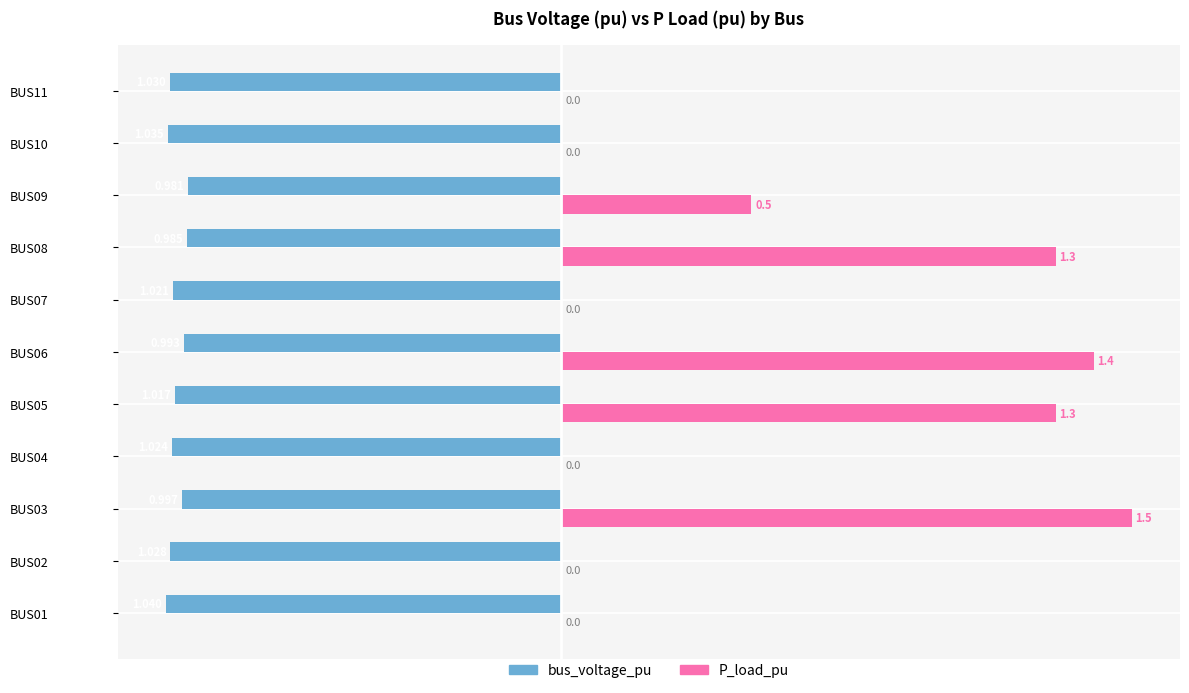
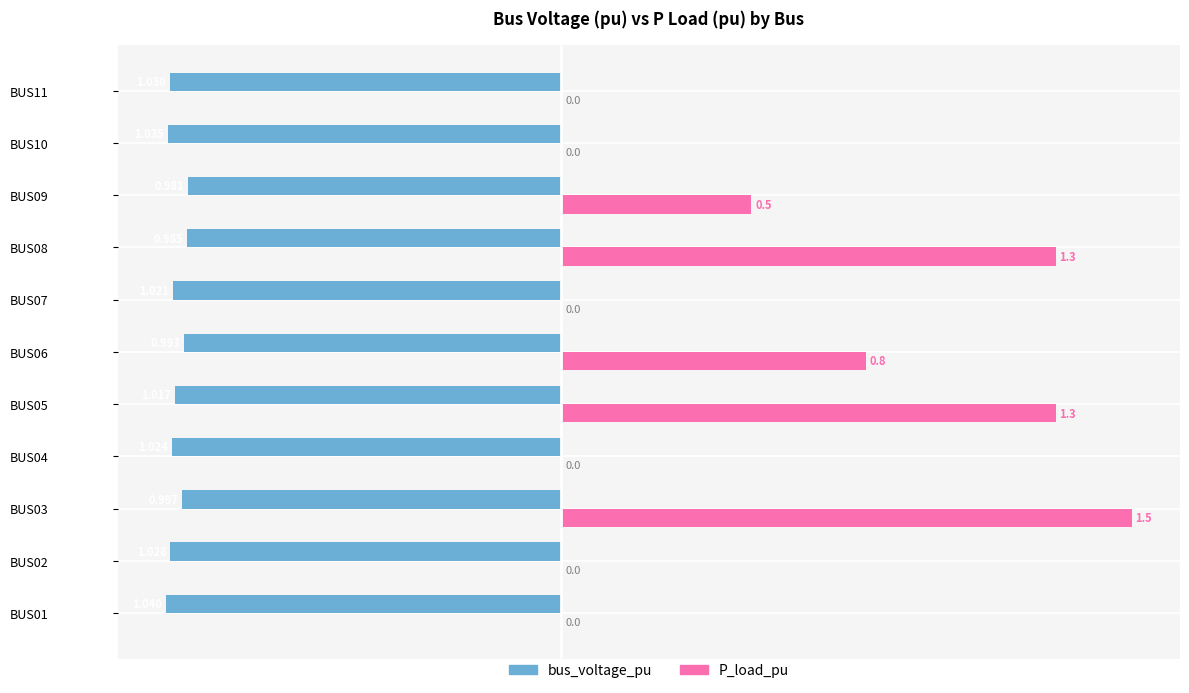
P_load_pu, BUS06: 1.4 -> 0.8
